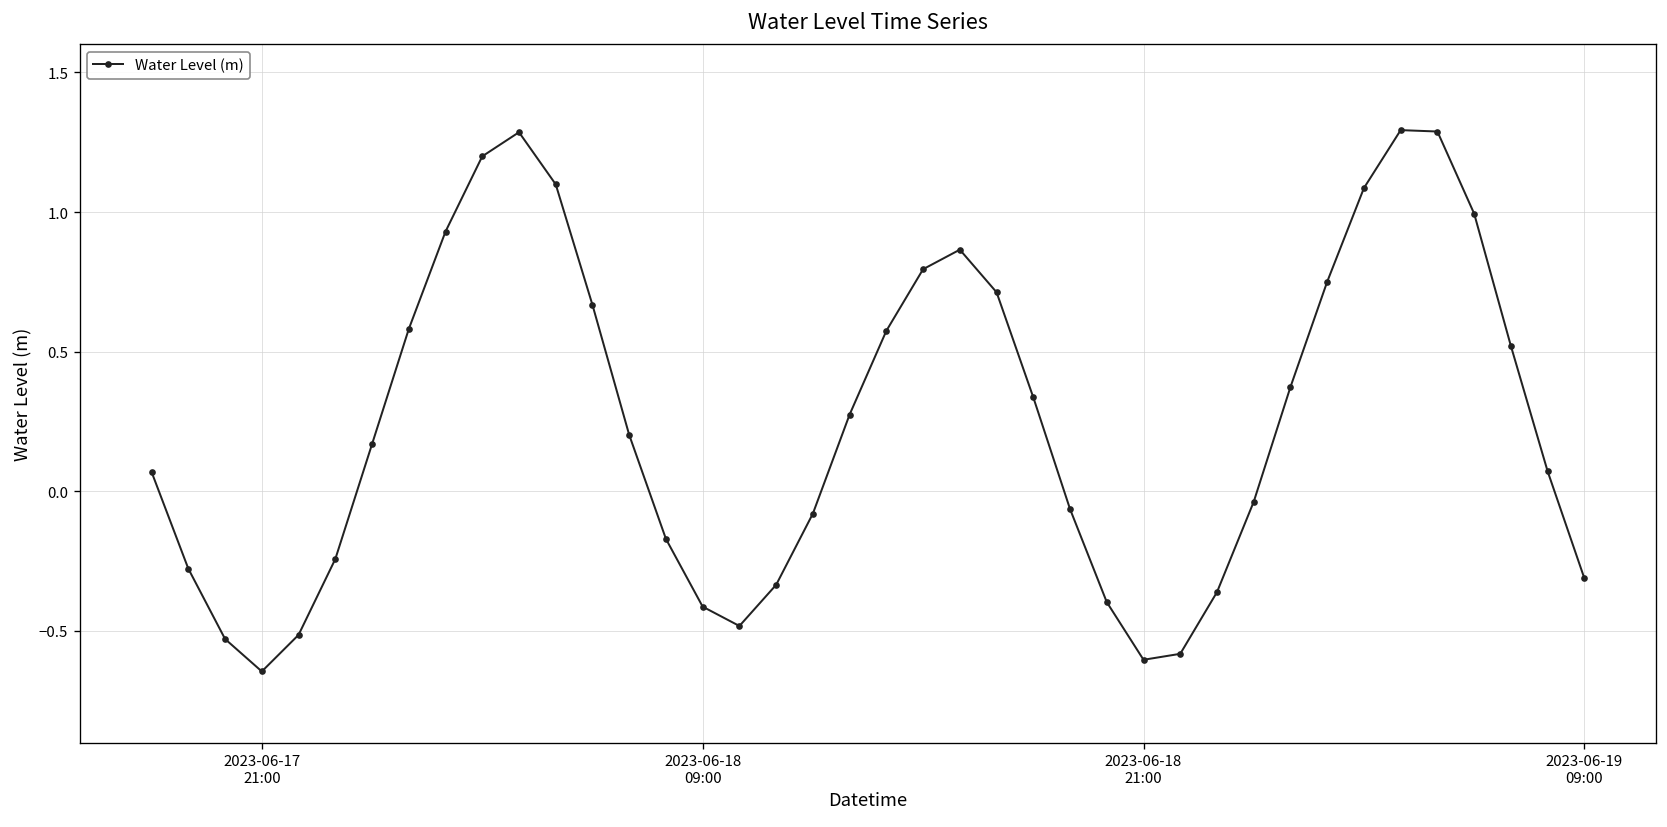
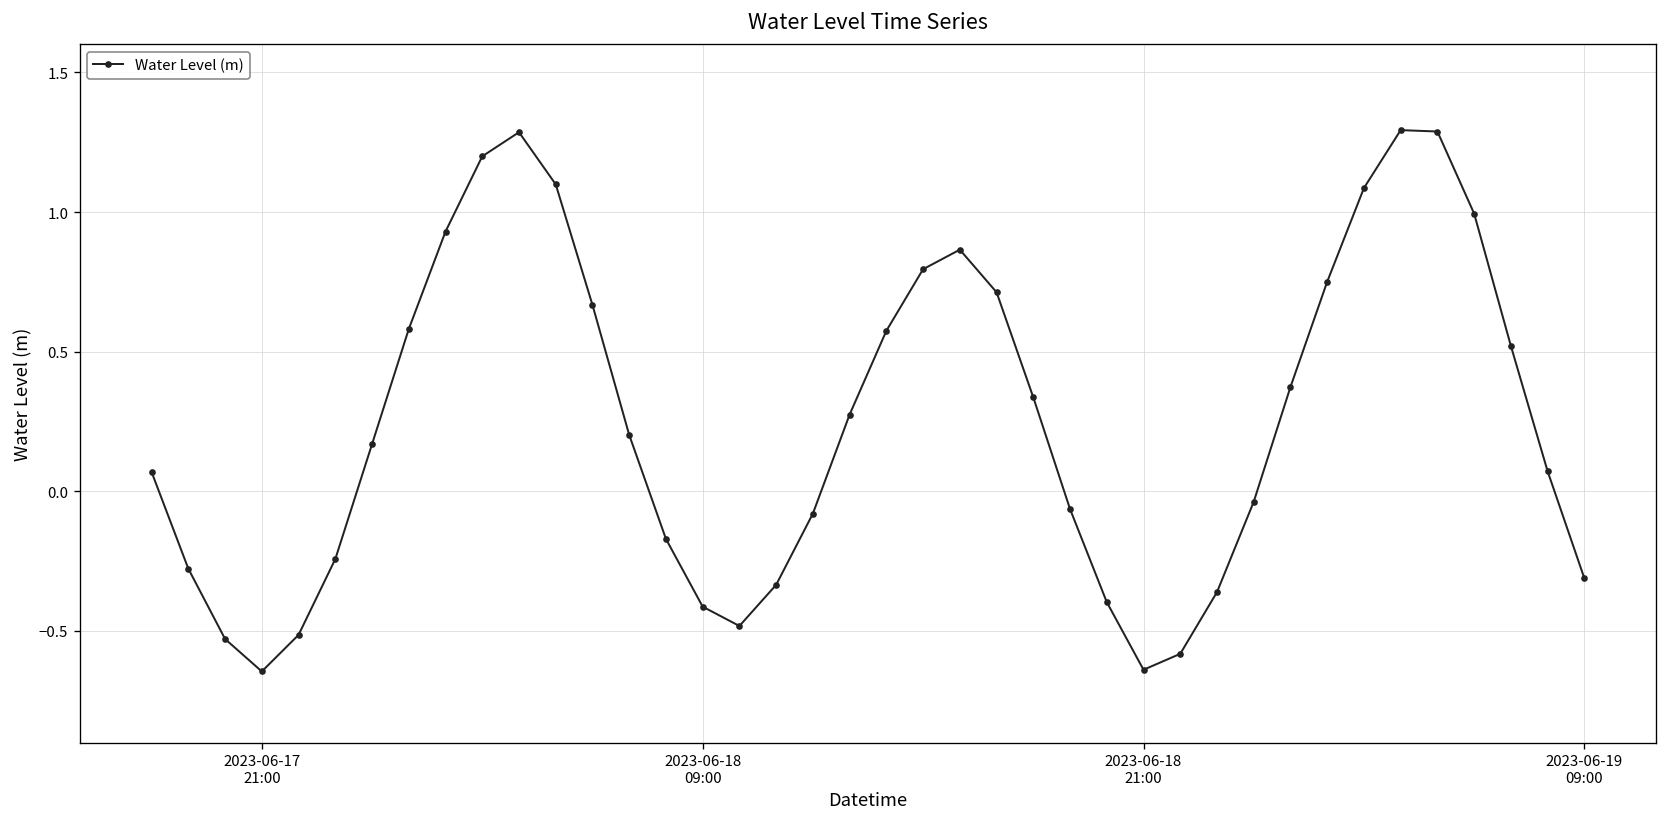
2023-06-18 21:00: -0.60 -> -0.64
